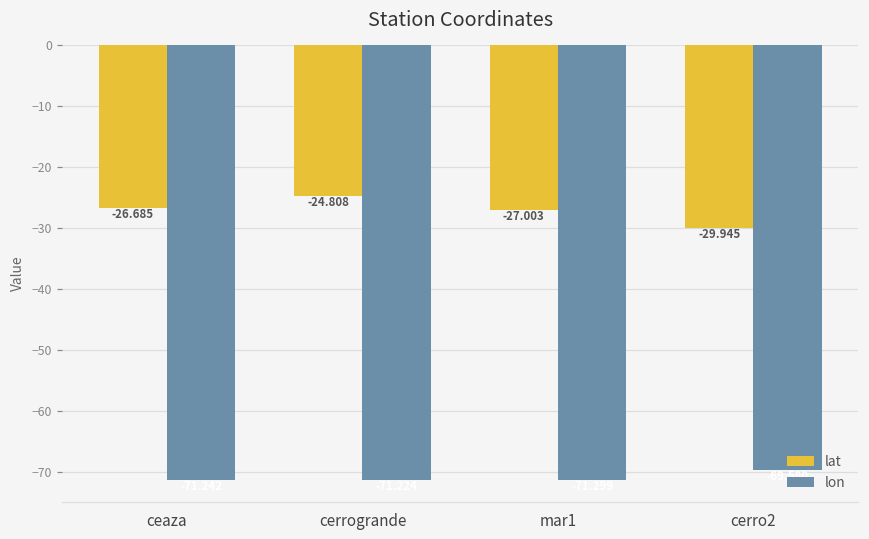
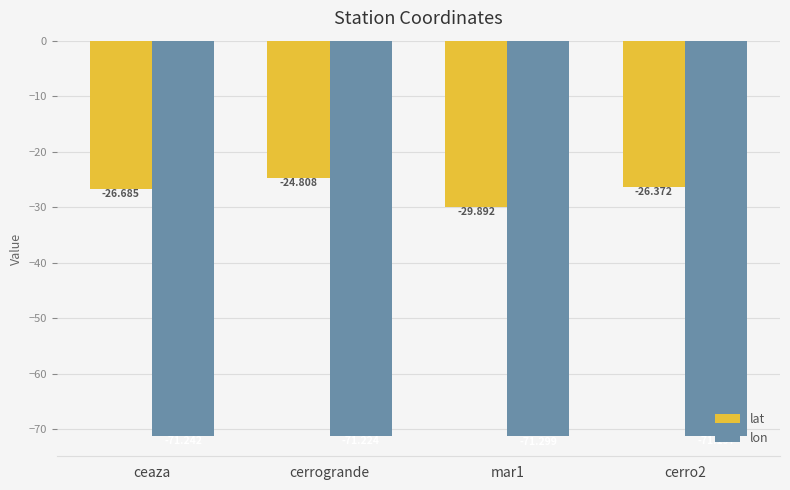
lat, mar1: -27.003 -> -29.892
lat, cerro2: -29.945 -> -26.372
lon, cerro2: -70 -> -71
